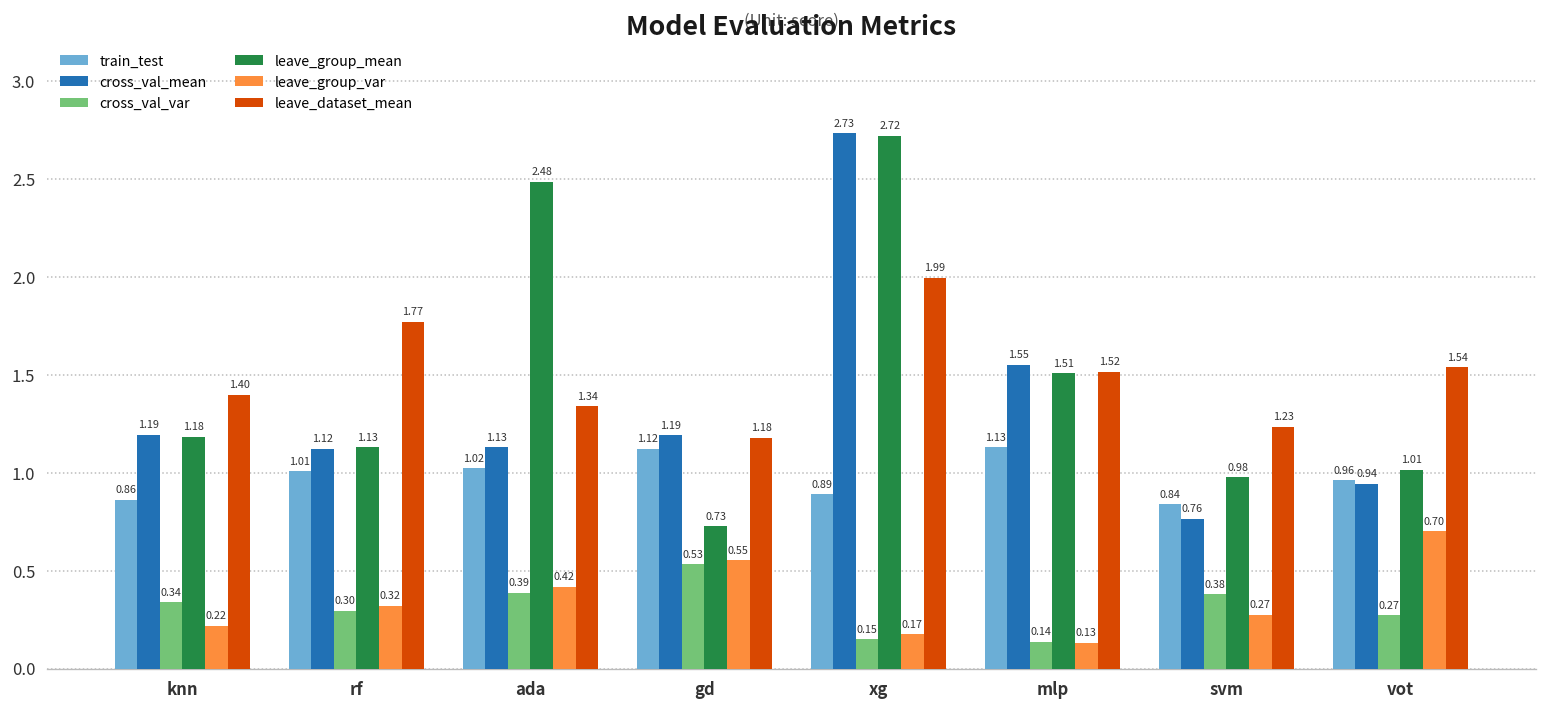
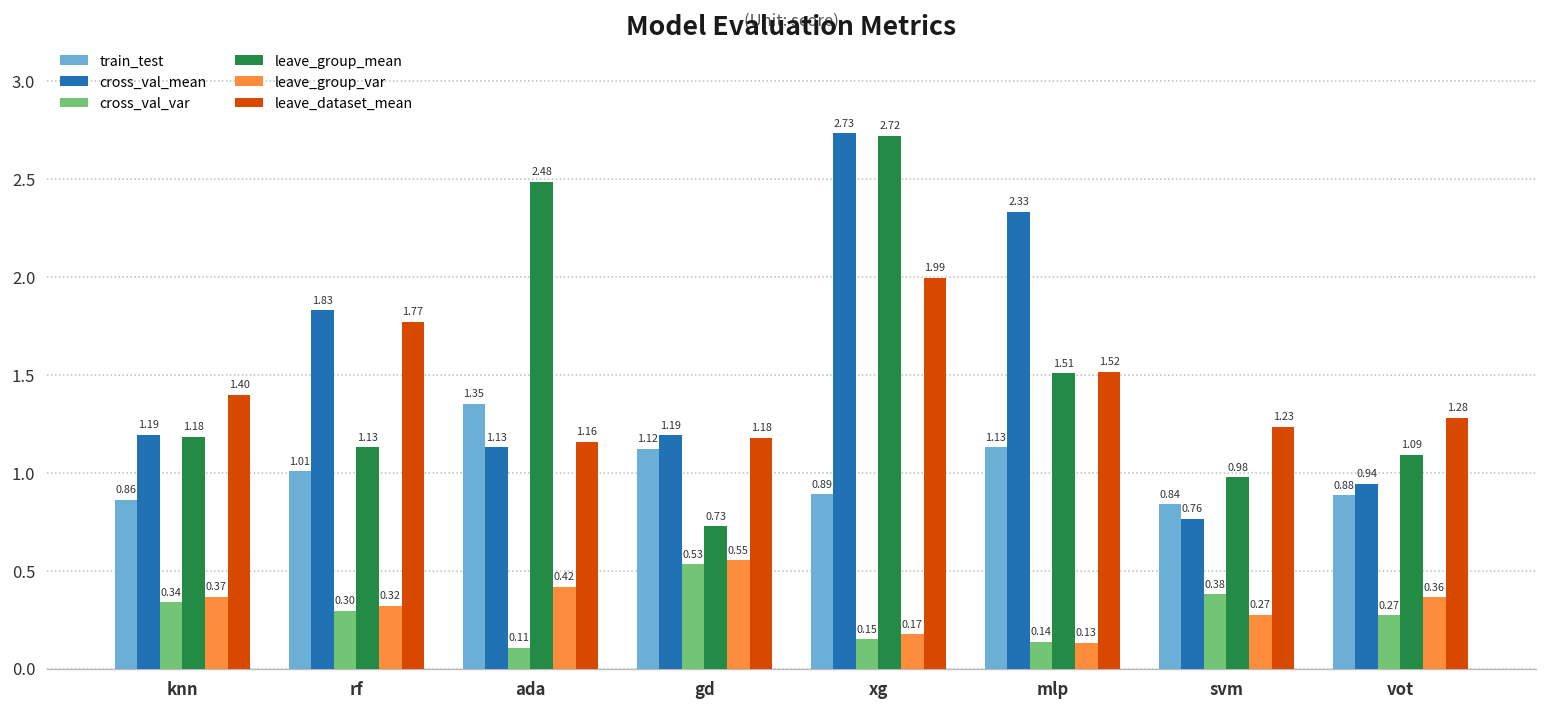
leave_group_var, knn: 0.22 -> 0.37
cross_val_mean, rf: 1.12 -> 1.83
train_test, ada: 1.02 -> 1.35
cross_val_var, ada: 0.39 -> 0.11
leave_dataset_mean, ada: 1.34 -> 1.16
cross_val_mean, mlp: 1.55 -> 2.33
train_test, vot: 0.96 -> 0.88
leave_group_mean, vot: 1.01 -> 1.09
leave_group_var, vot: 0.70 -> 0.36
leave_dataset_mean, vot: 1.54 -> 1.28
